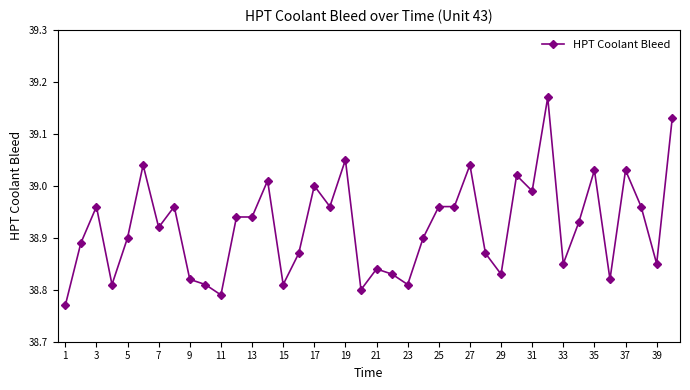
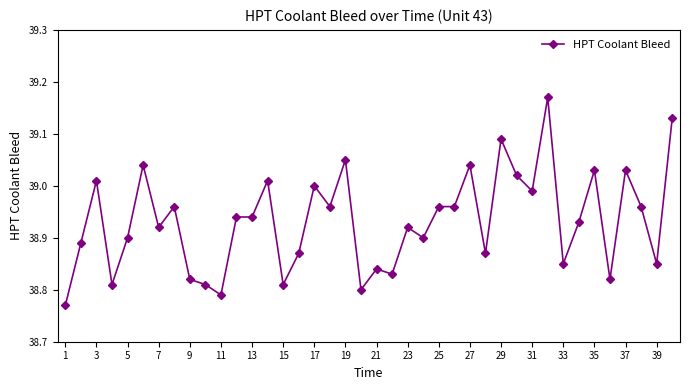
3: 38.96 -> 39.01
23: 38.81 -> 38.92
29: 38.83 -> 39.09
